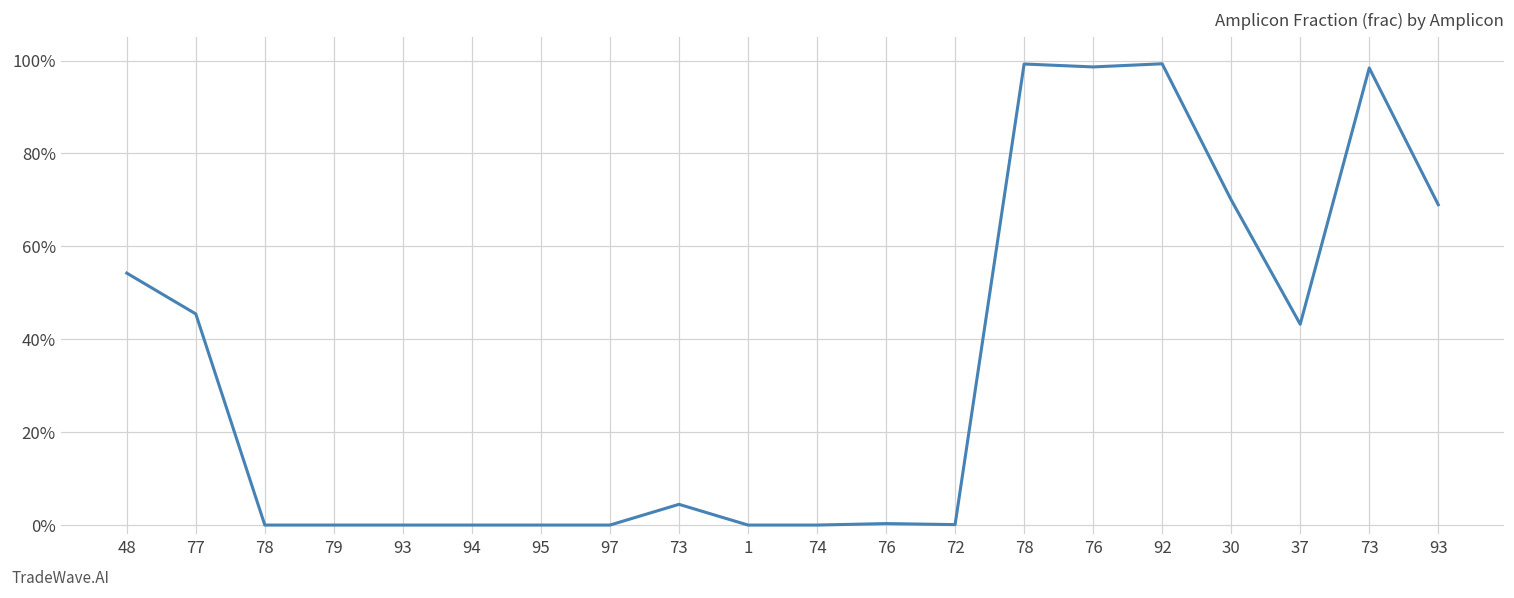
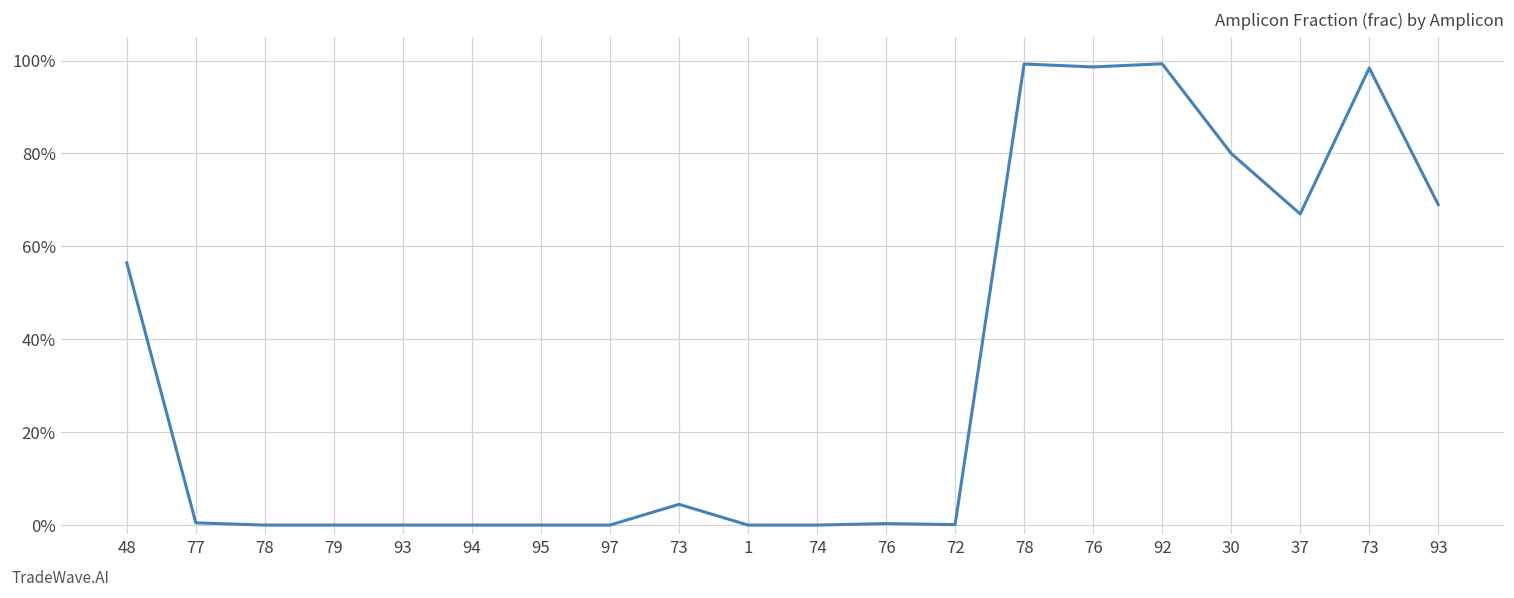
48: 54% -> 56%
77: 45% -> 0%
30: 70% -> 80%
37: 43% -> 67%
